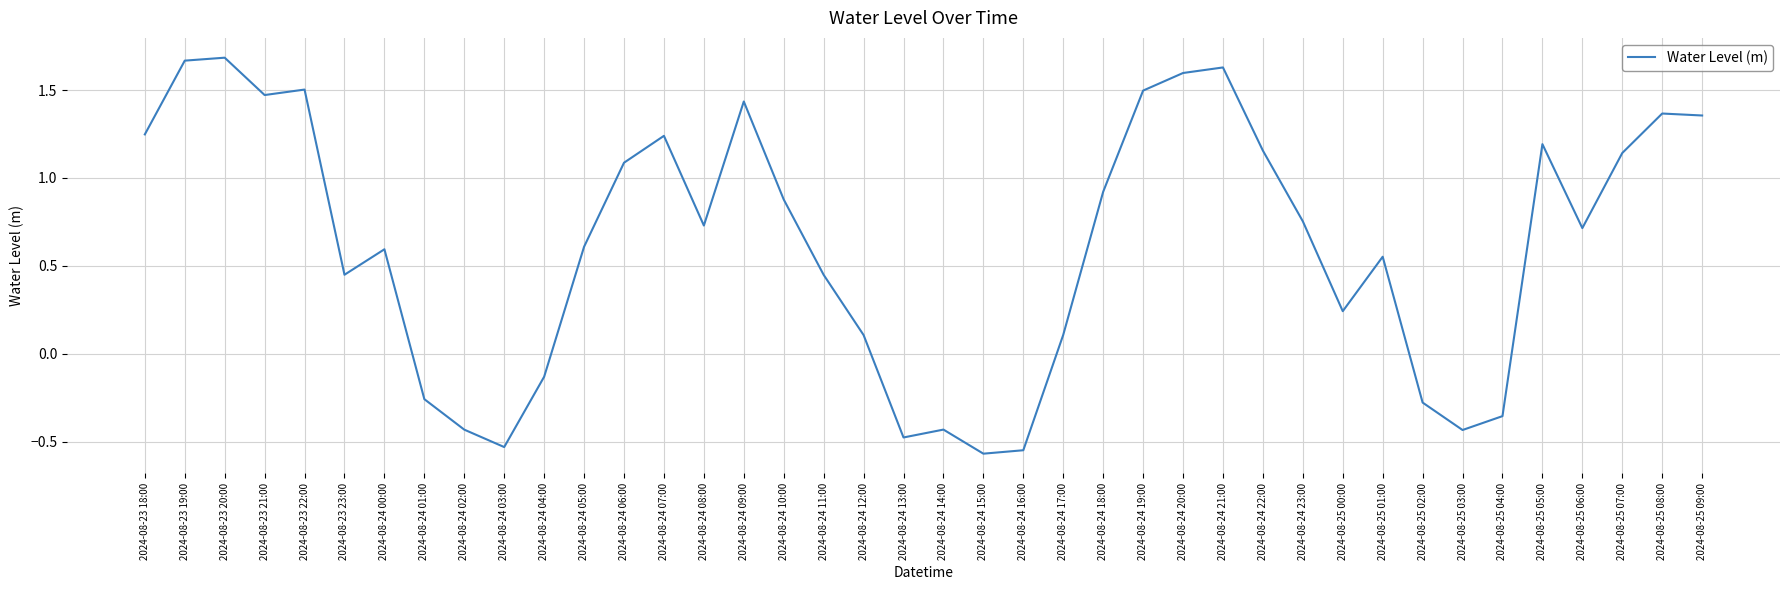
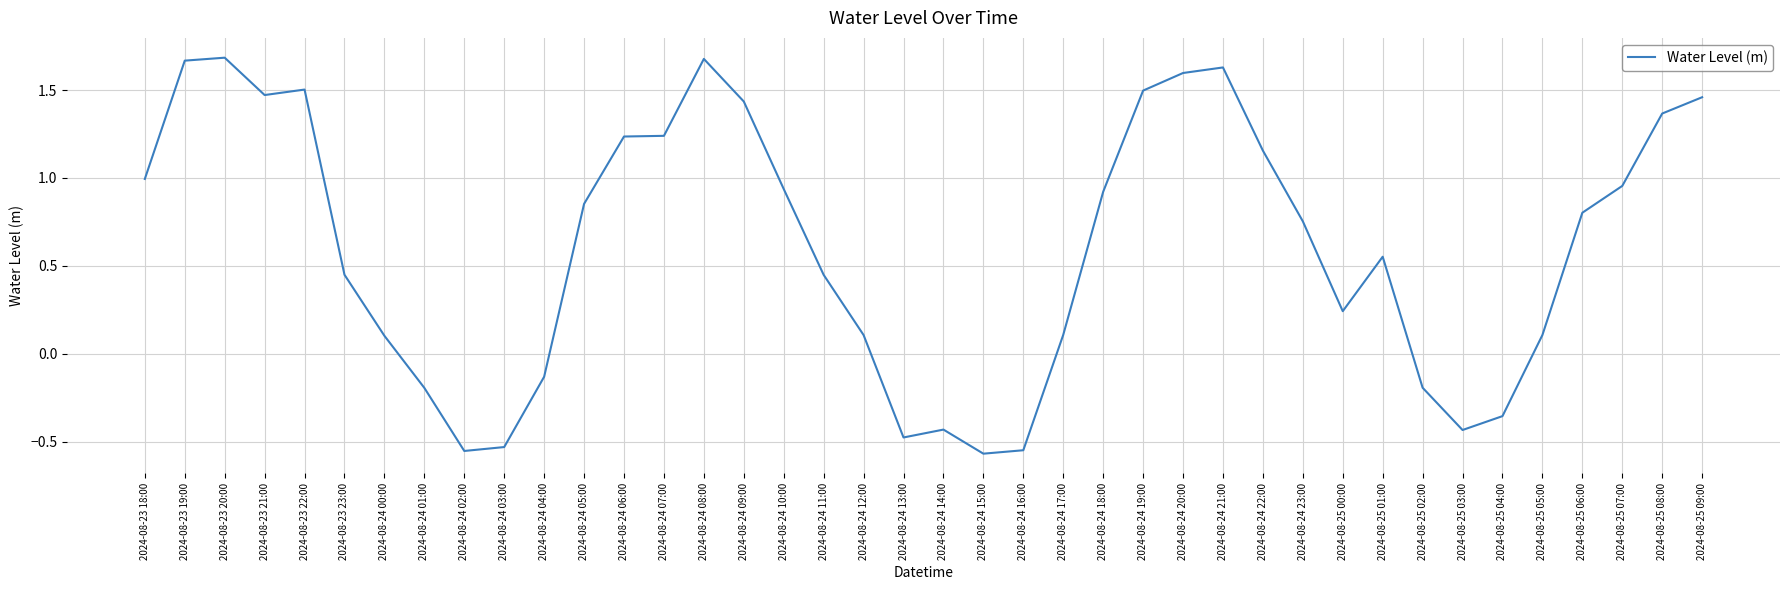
2024-08-23 18:00: 1.25 -> 0.99
2024-08-24 00:00: 0.59 -> 0.10
2024-08-24 01:00: -0.26 -> -0.19
2024-08-24 02:00: -0.43 -> -0.55
2024-08-24 05:00: 0.61 -> 0.85
2024-08-24 06:00: 1.09 -> 1.24
2024-08-24 08:00: 0.73 -> 1.68
2024-08-24 10:00: 0.88 -> 0.94
2024-08-25 02:00: -0.28 -> -0.19
2024-08-25 05:00: 1.19 -> 0.11
2024-08-25 06:00: 0.71 -> 0.80
2024-08-25 07:00: 1.14 -> 0.95
2024-08-25 09:00: 1.36 -> 1.46
